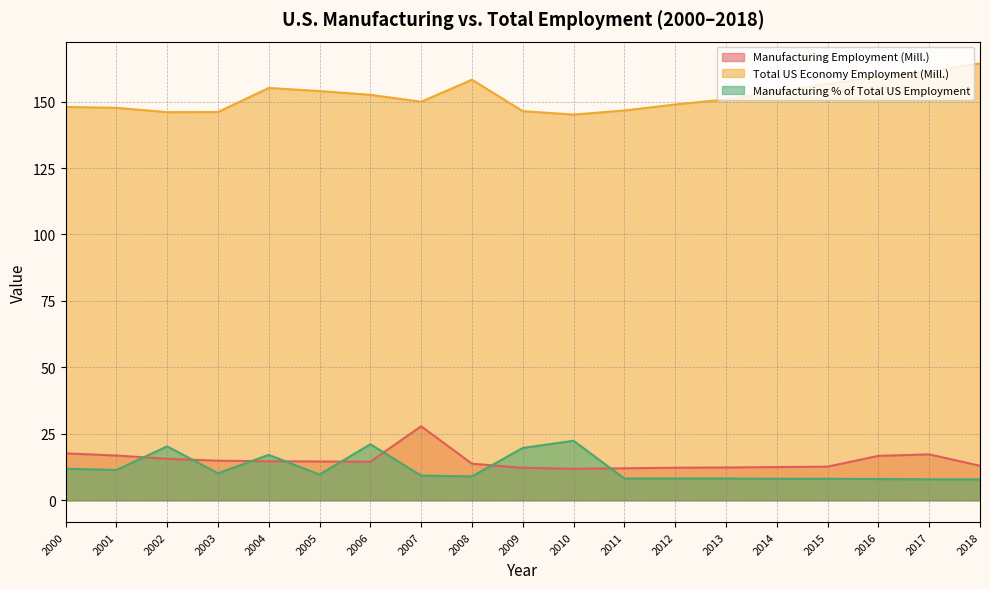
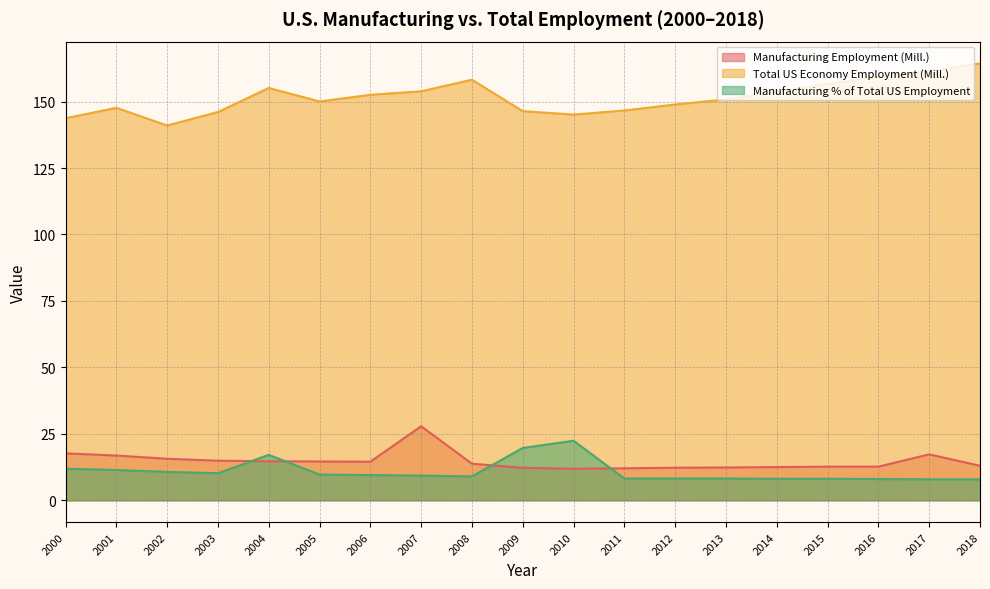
Total US Economy Employment (Mill.), 2000: 148 -> 144
Total US Economy Employment (Mill.), 2002: 146 -> 141
Manufacturing % of Total US Employment, 2002: 20 -> 11
Total US Economy Employment (Mill.), 2005: 154 -> 150
Manufacturing % of Total US Employment, 2006: 21 -> 10
Total US Economy Employment (Mill.), 2007: 150 -> 154
Manufacturing Employment (Mill.), 2016: 17 -> 13
